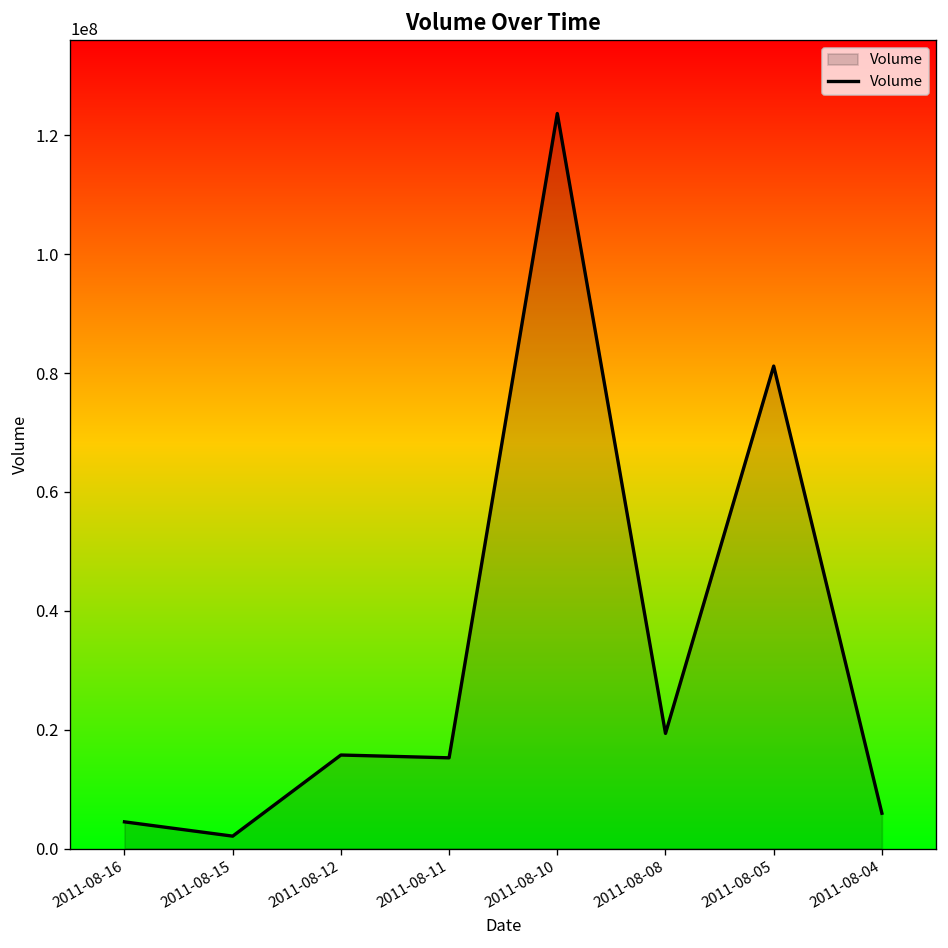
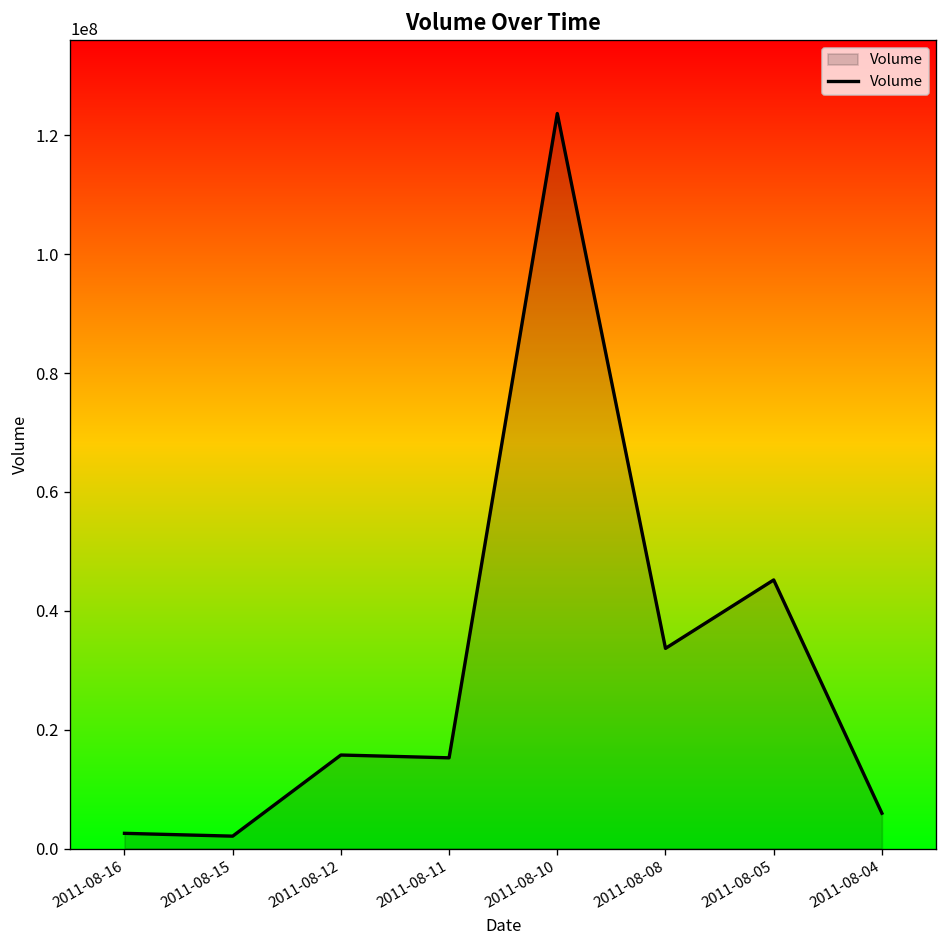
2011-08-16: 4000000 -> 3000000
2011-08-08: 19000000 -> 34000000
2011-08-05: 81000000 -> 45000000
